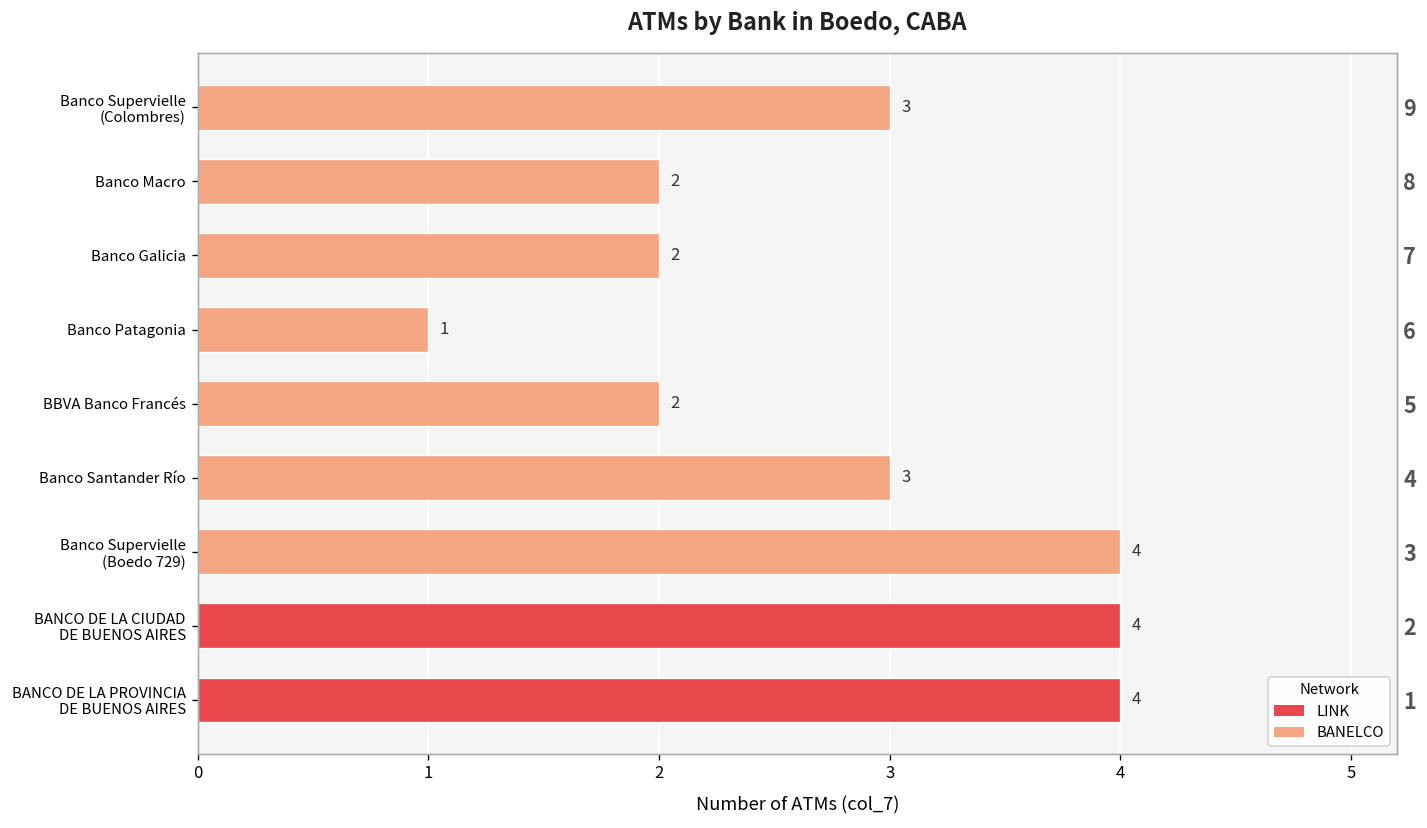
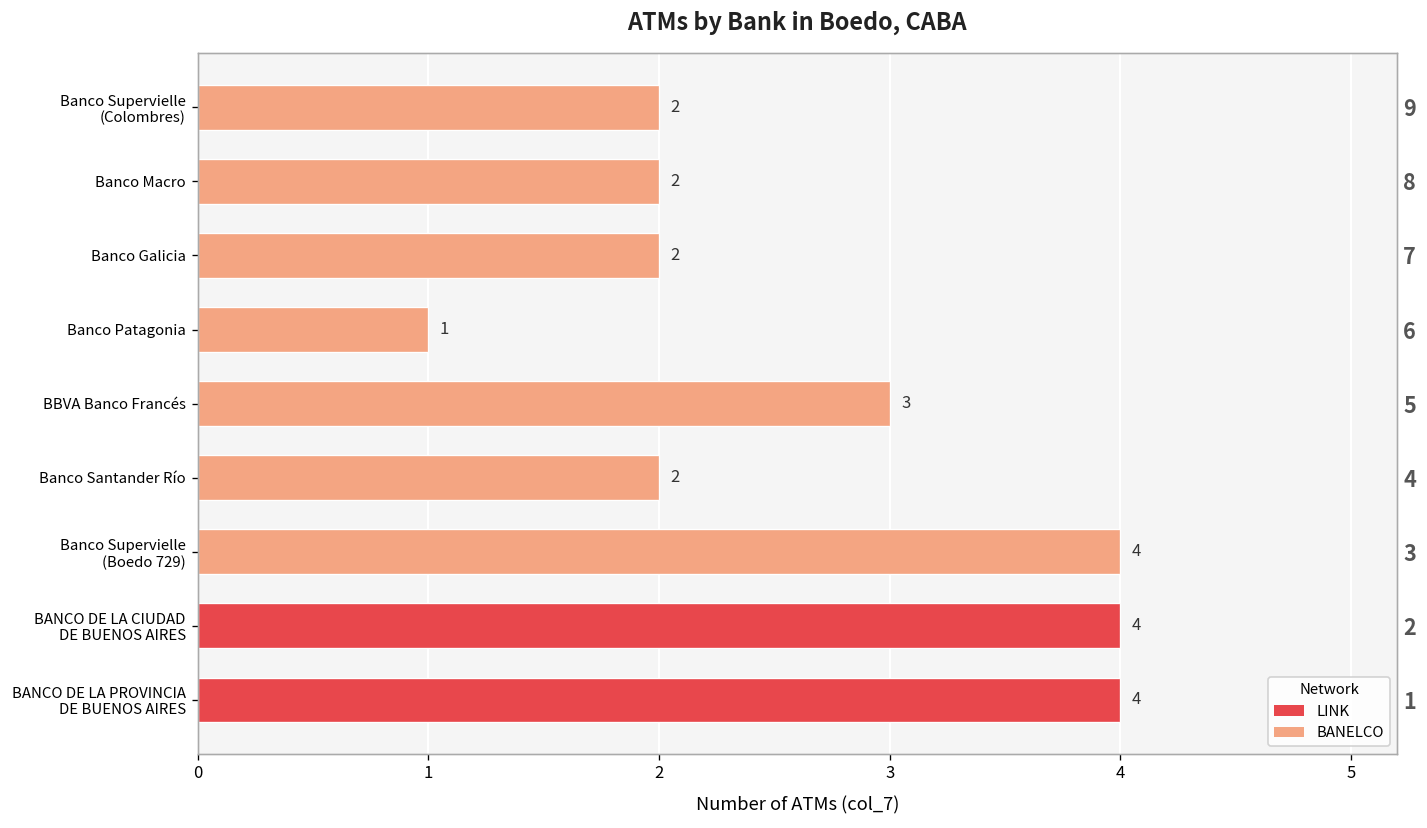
Banco Supervielle (Colombres): 3 -> 2
BBVA Banco Francés: 2 -> 3
Banco Santander Río: 3 -> 2
